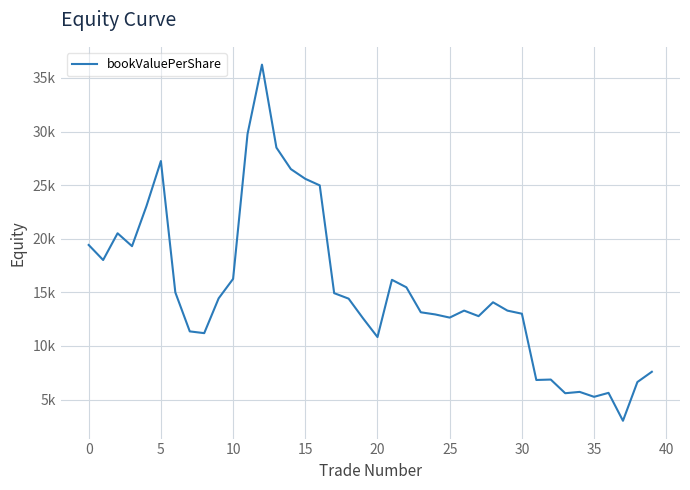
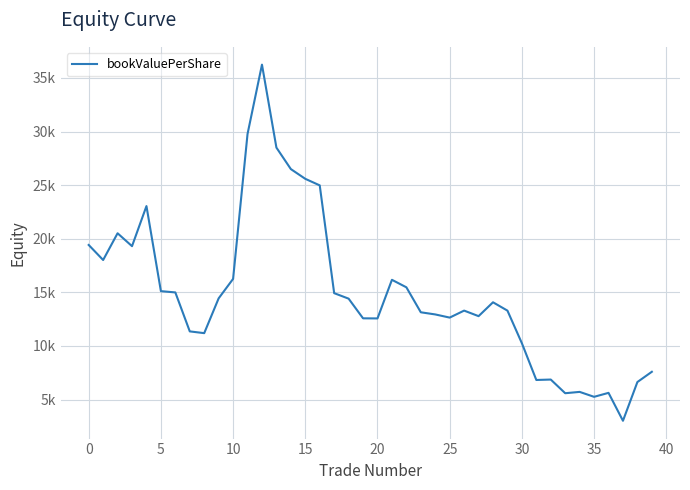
5: 27200 -> 15100
20: 10800 -> 12600
30: 13000 -> 10300
